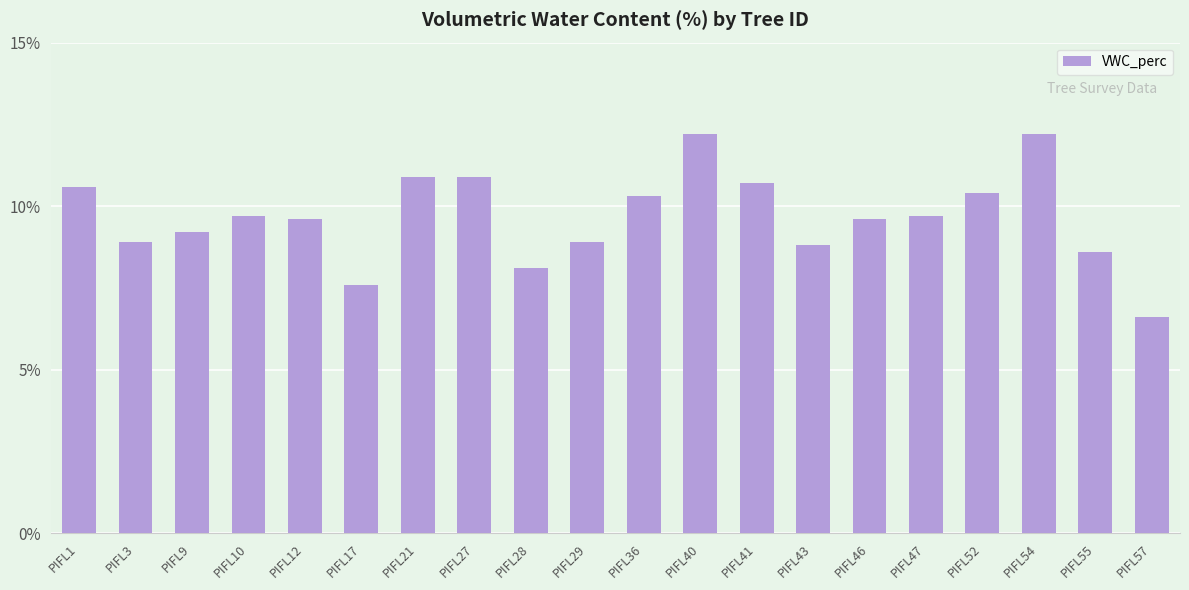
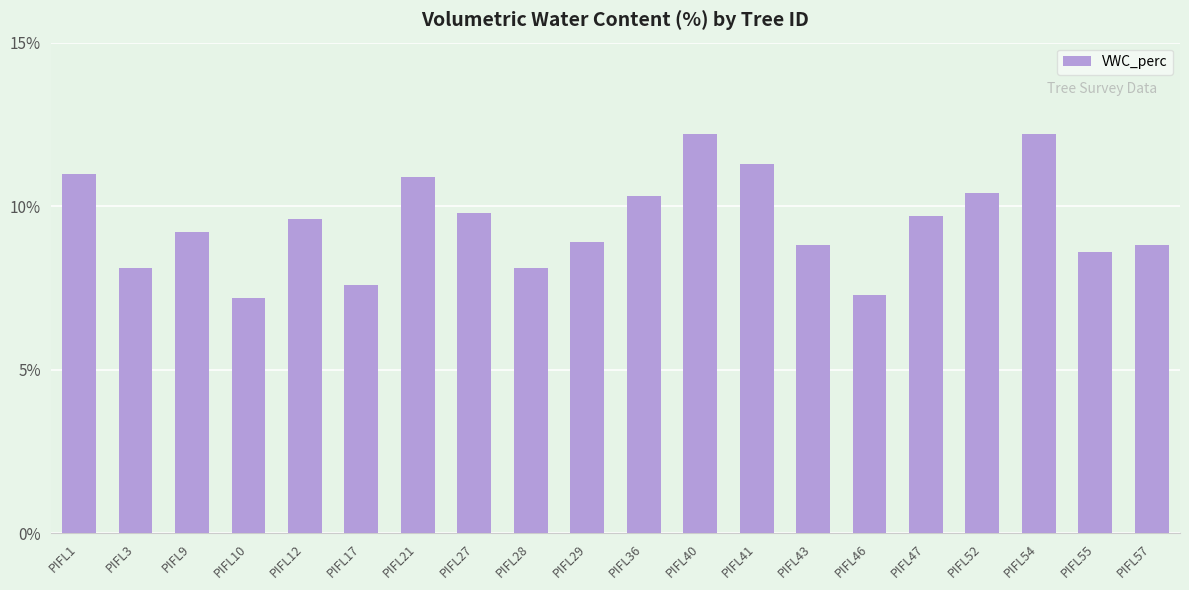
PIFL1: 10.6% -> 11.0%
PIFL3: 8.9% -> 8.1%
PIFL10: 9.7% -> 7.2%
PIFL27: 10.9% -> 9.8%
PIFL41: 10.7% -> 11.3%
PIFL46: 9.6% -> 7.3%
PIFL57: 6.6% -> 8.8%
